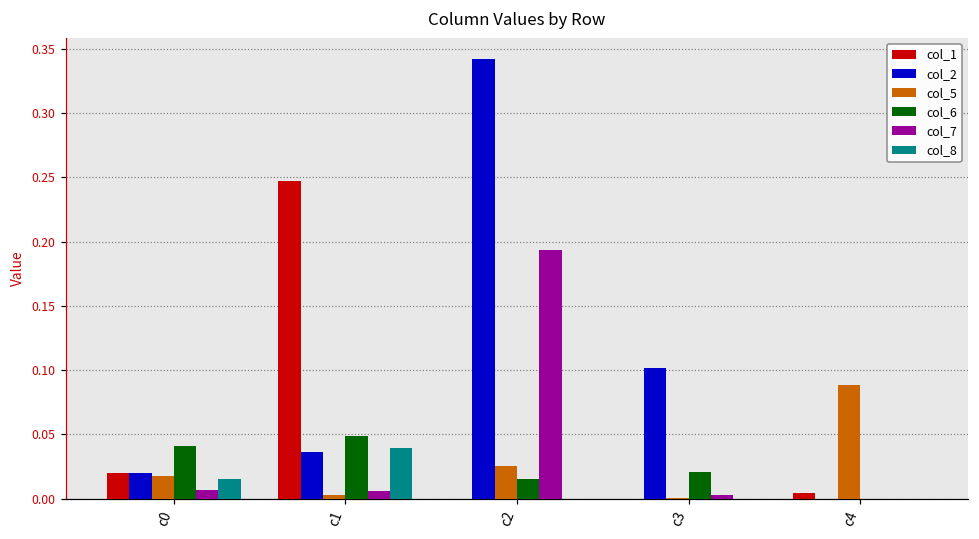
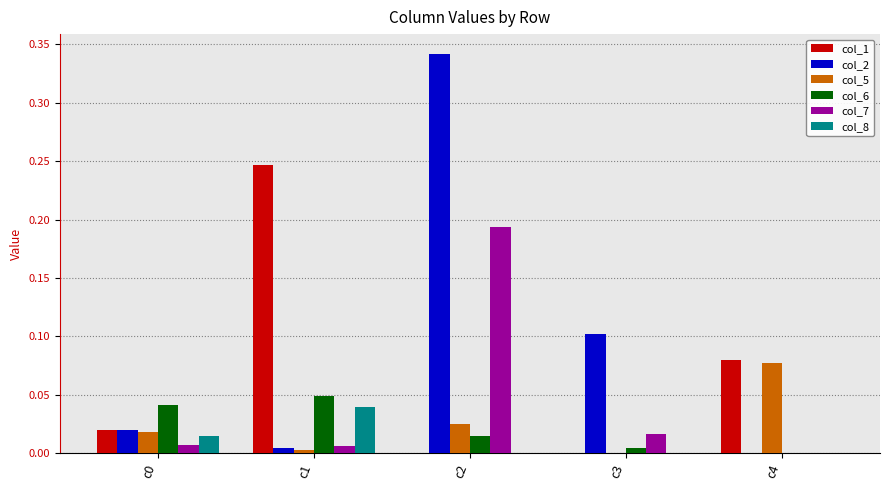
col_2, c1: 0.036 -> 0.005
col_6, c3: 0.021 -> 0.005
col_7, c3: 0.003 -> 0.016
col_1, c4: 0.004 -> 0.080
col_5, c4: 0.088 -> 0.077
